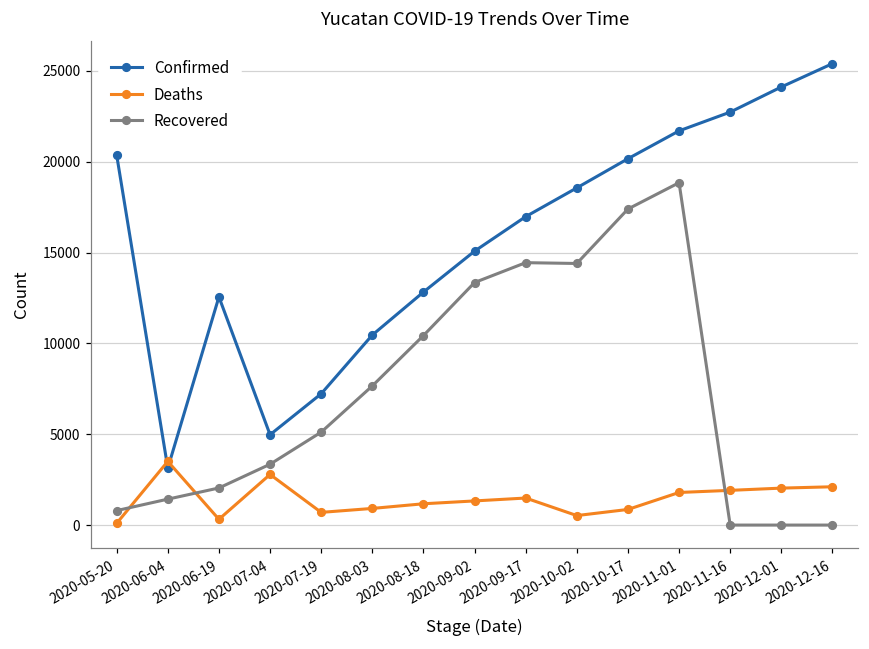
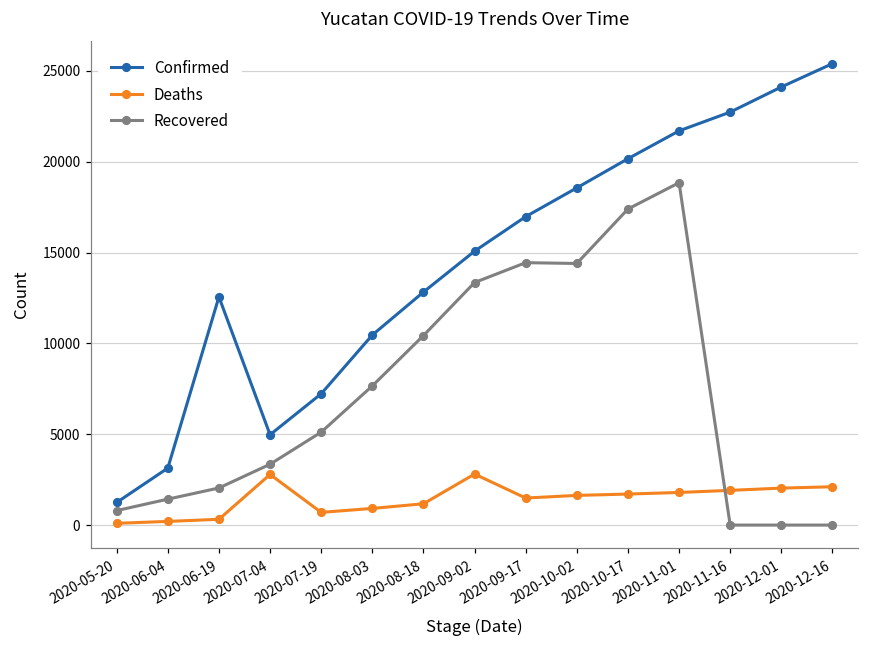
Confirmed, 2020-05-20: 20400 -> 1200
Deaths, 2020-06-04: 3500 -> 200
Deaths, 2020-09-02: 1300 -> 2800
Deaths, 2020-10-02: 500 -> 1600
Deaths, 2020-10-17: 900 -> 1700
